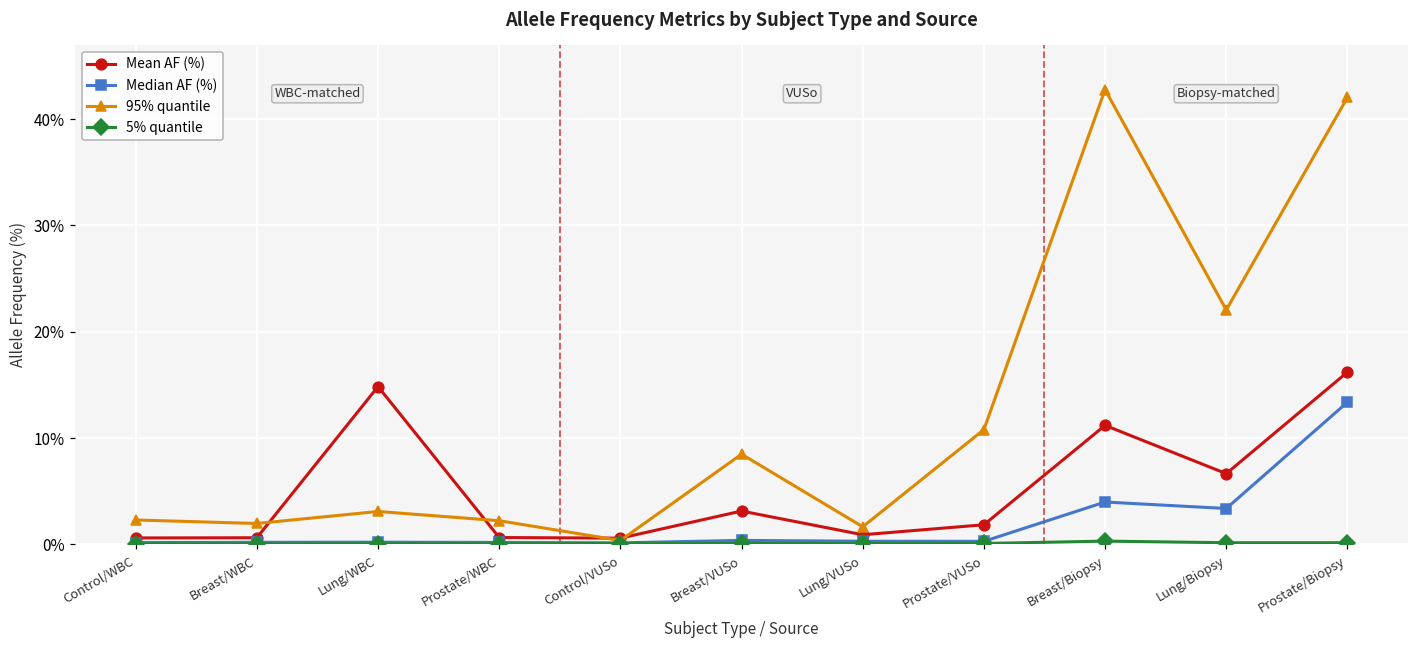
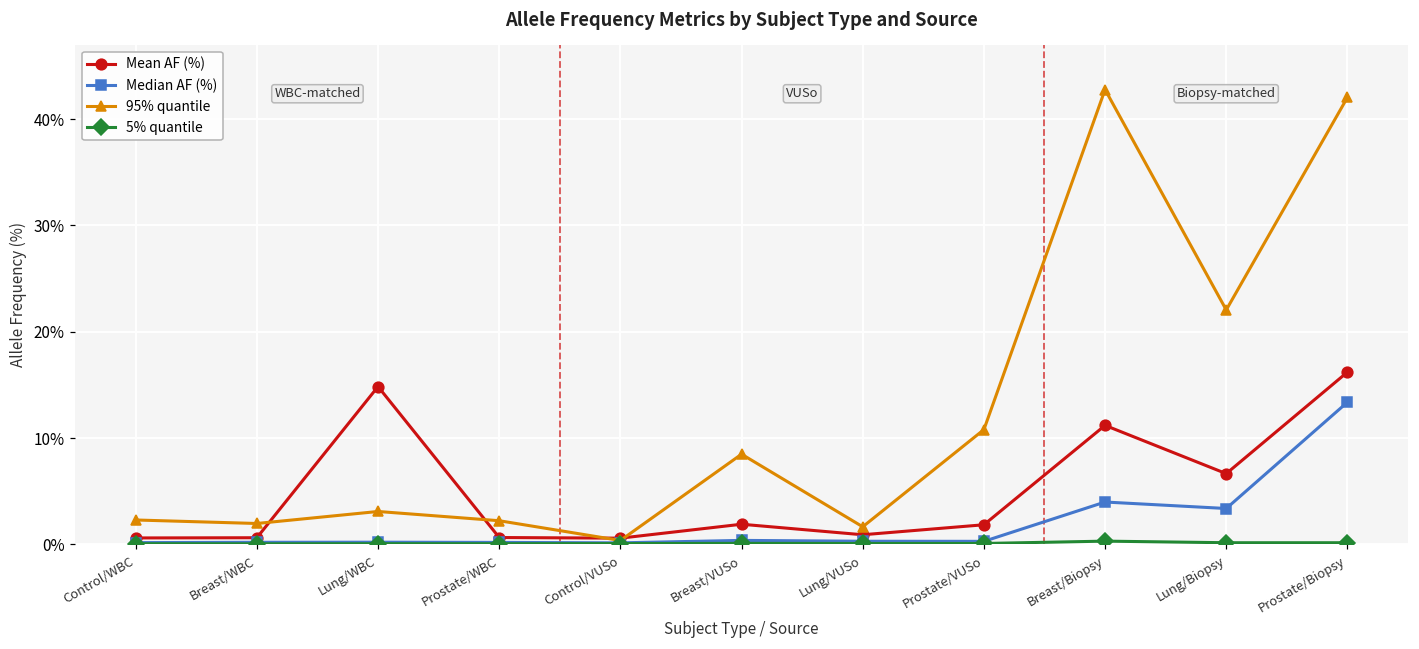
Mean AF (%), Breast/VUSo: 3% -> 2%
